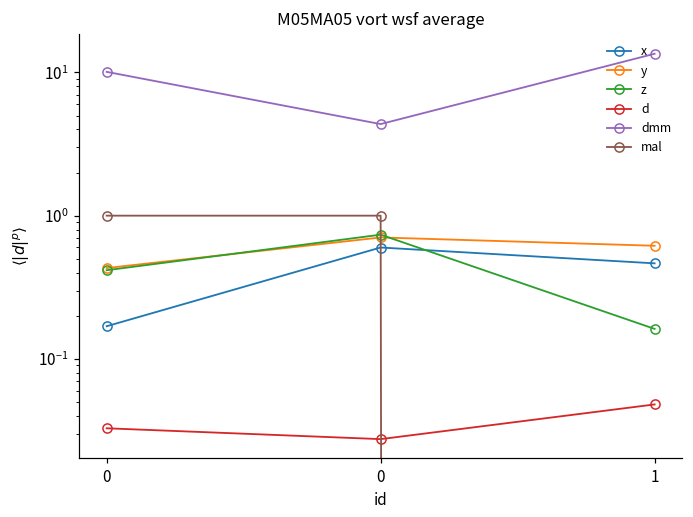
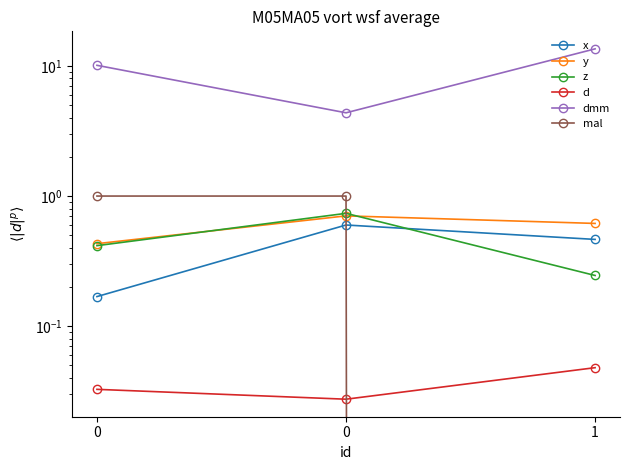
z, 1: 0.16 -> 0.25
